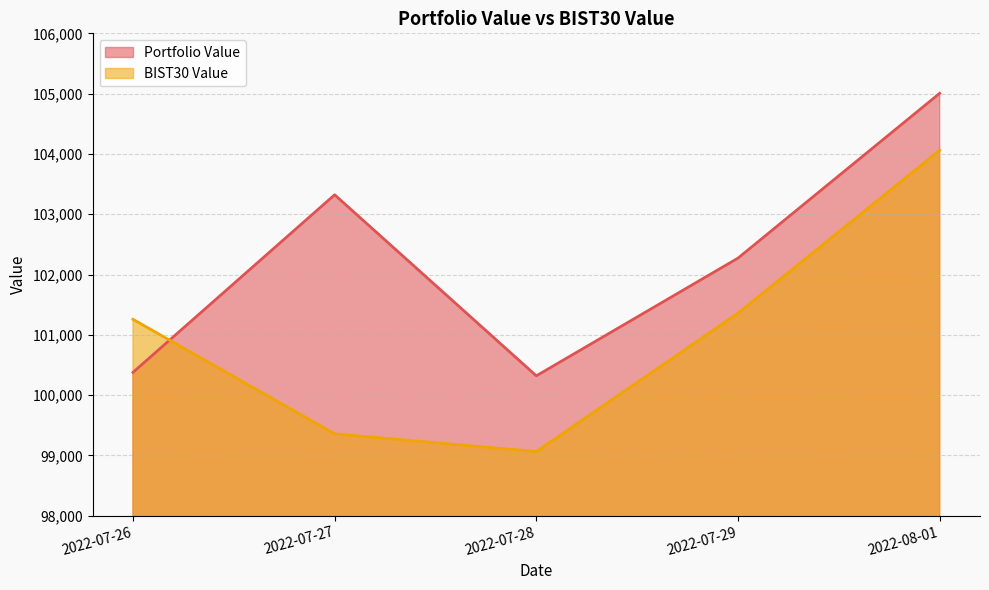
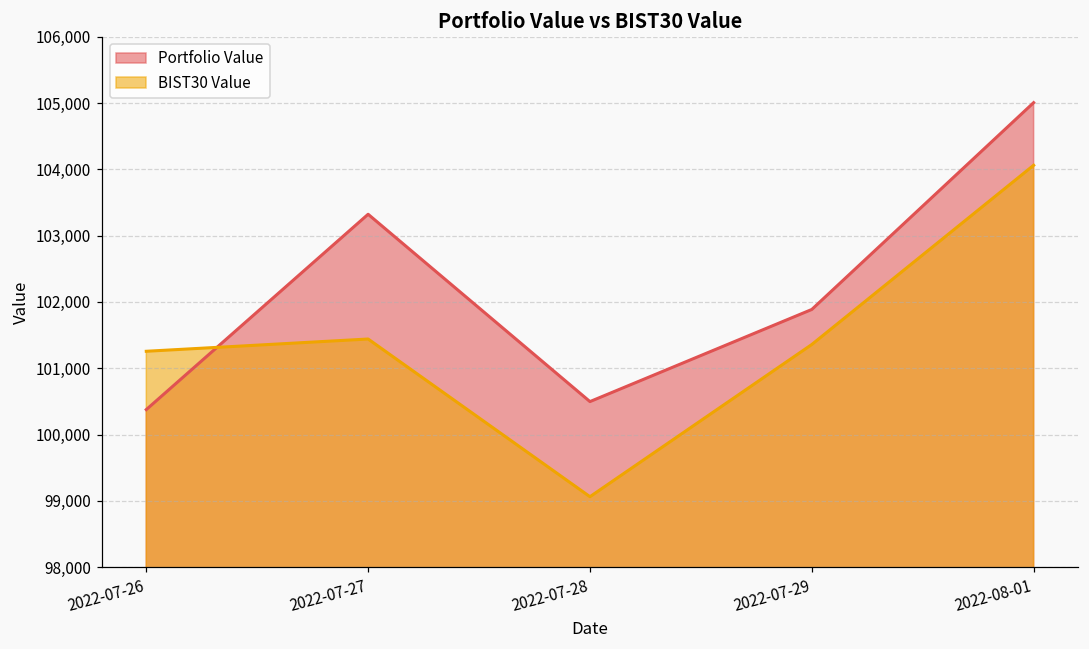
BIST30 Value, 2022-07-27: 99,400 -> 101,400
Portfolio Value, 2022-07-28: 100,300 -> 100,500
Portfolio Value, 2022-07-29: 102,300 -> 101,900
